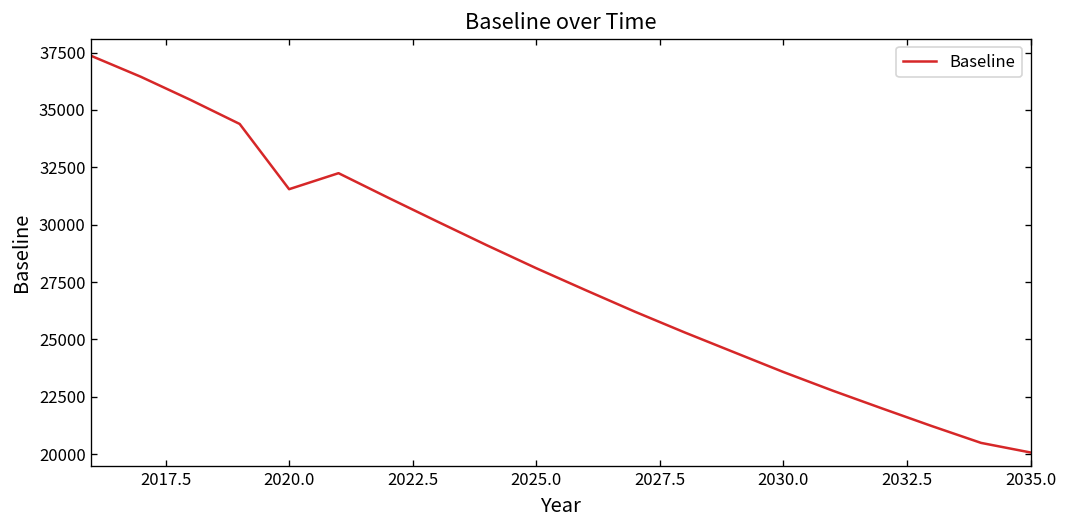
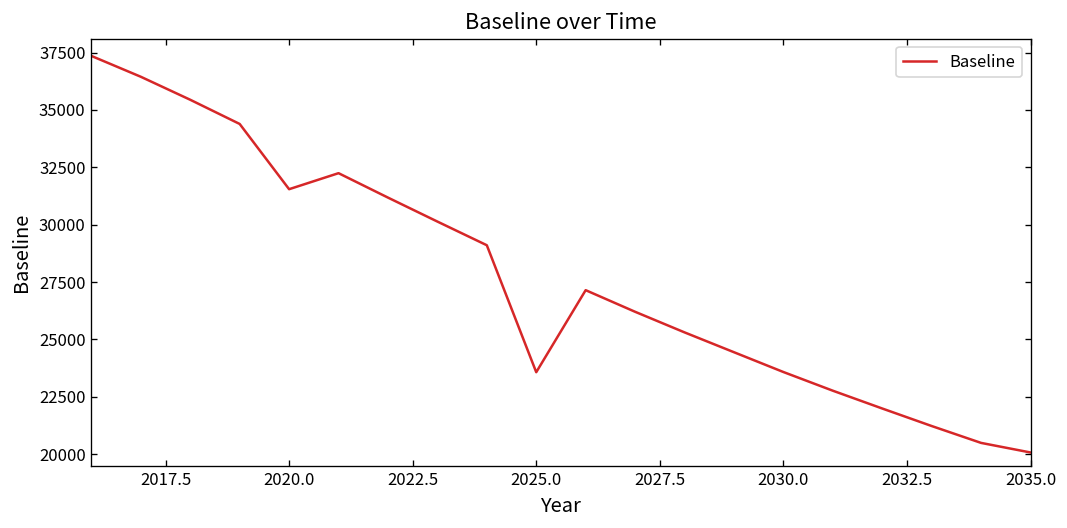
2025.0: 28100 -> 23600
